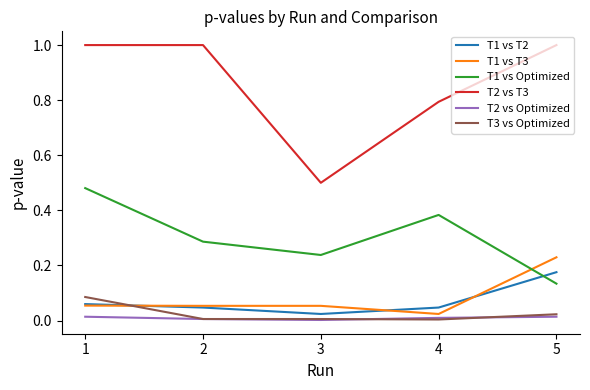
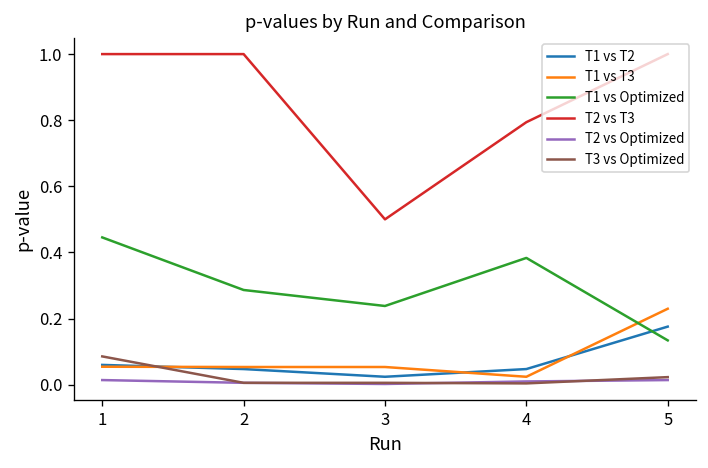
T1 vs Optimized, 1: 0.48 -> 0.45
